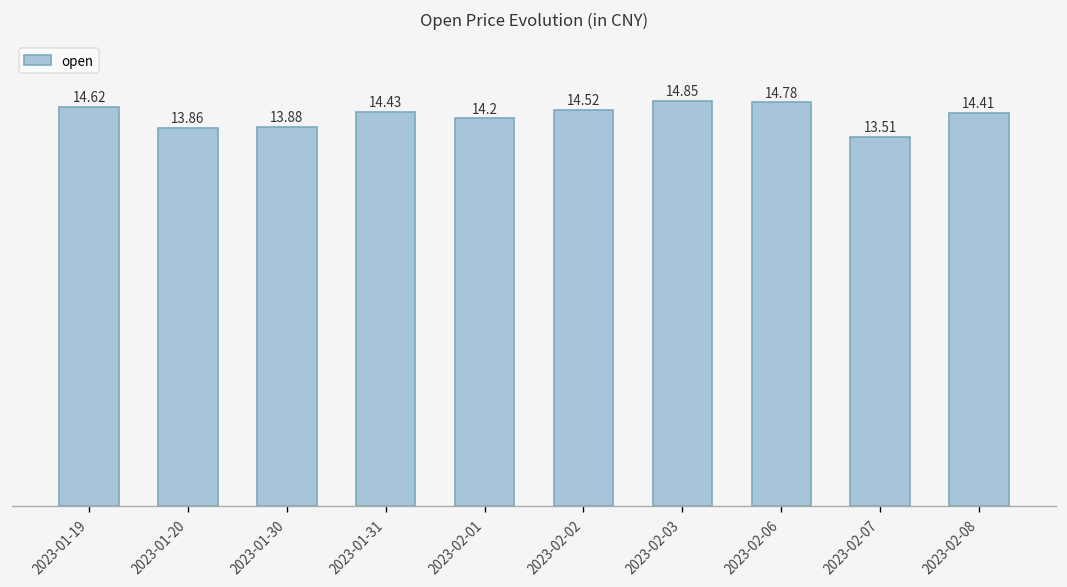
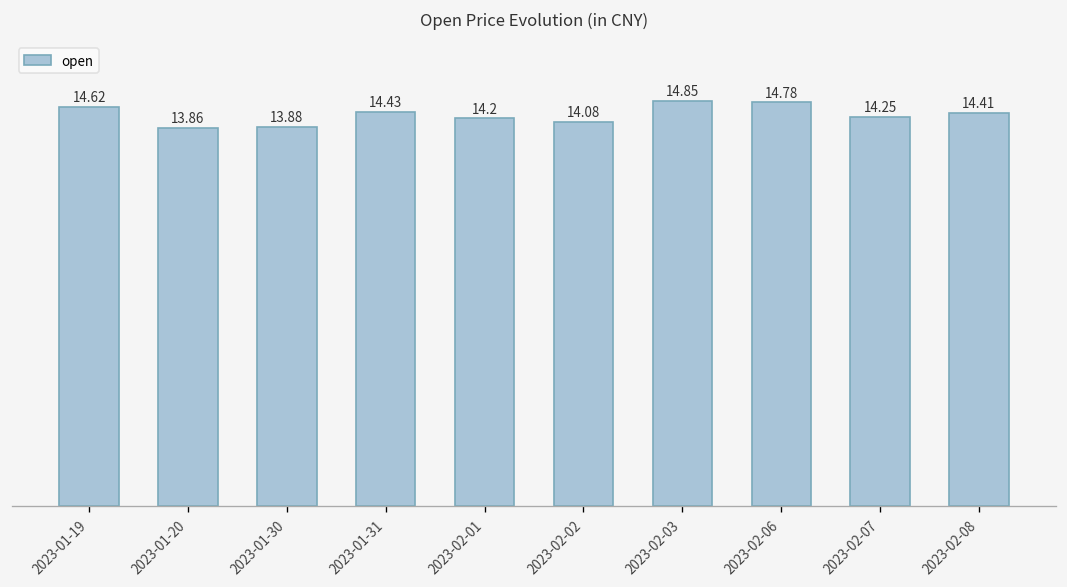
2023-02-02: 14.52 -> 14.08
2023-02-07: 13.51 -> 14.25
